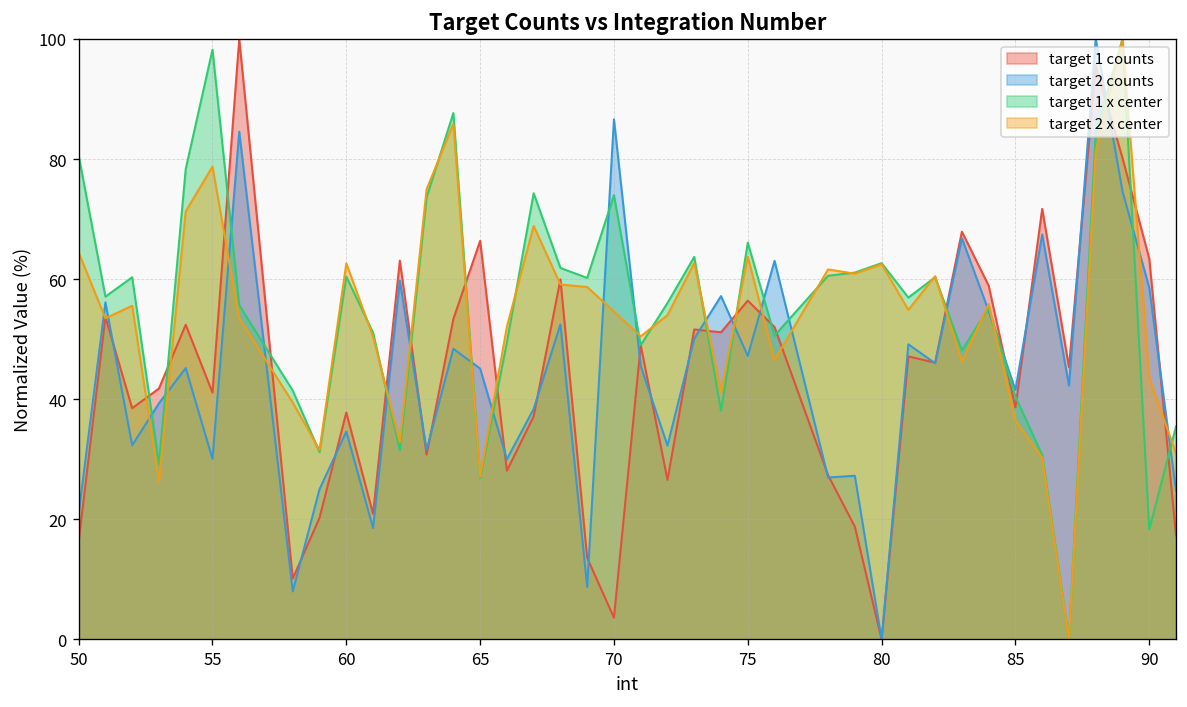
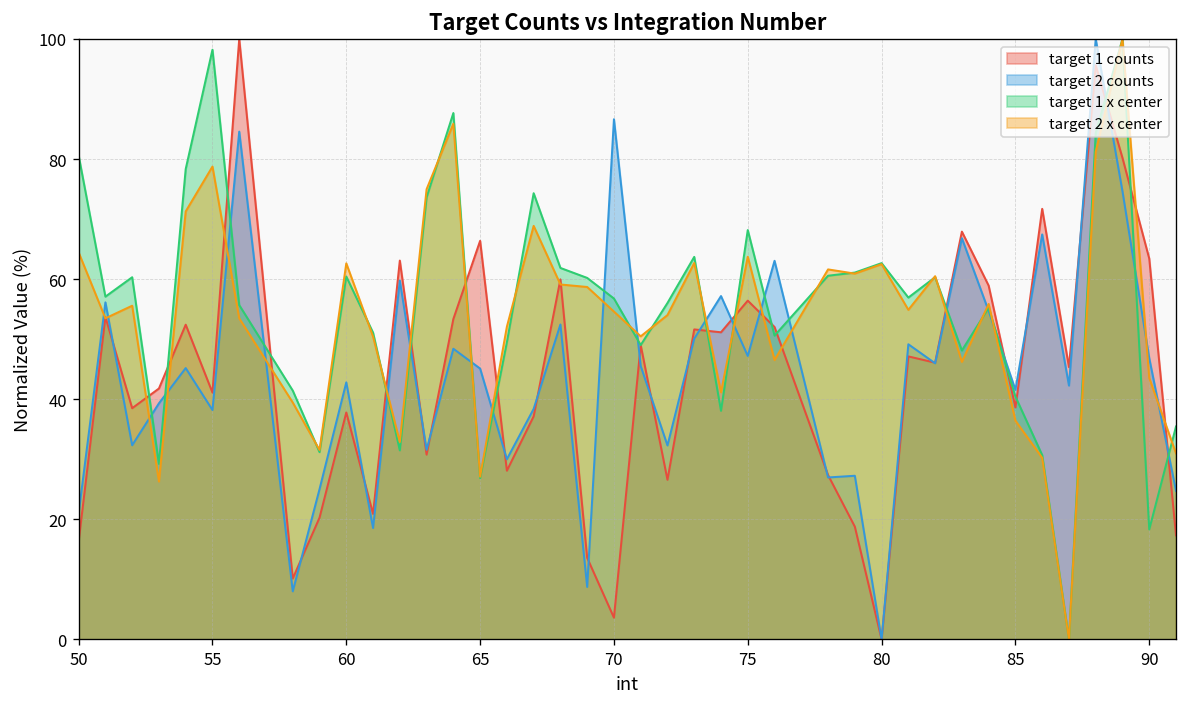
target 2 counts, 55: 30 -> 38
target 2 counts, 60: 35 -> 43
target 1 x center, 70: 74 -> 57
target 1 x center, 75: 66 -> 68
target 2 counts, 90: 59 -> 47
